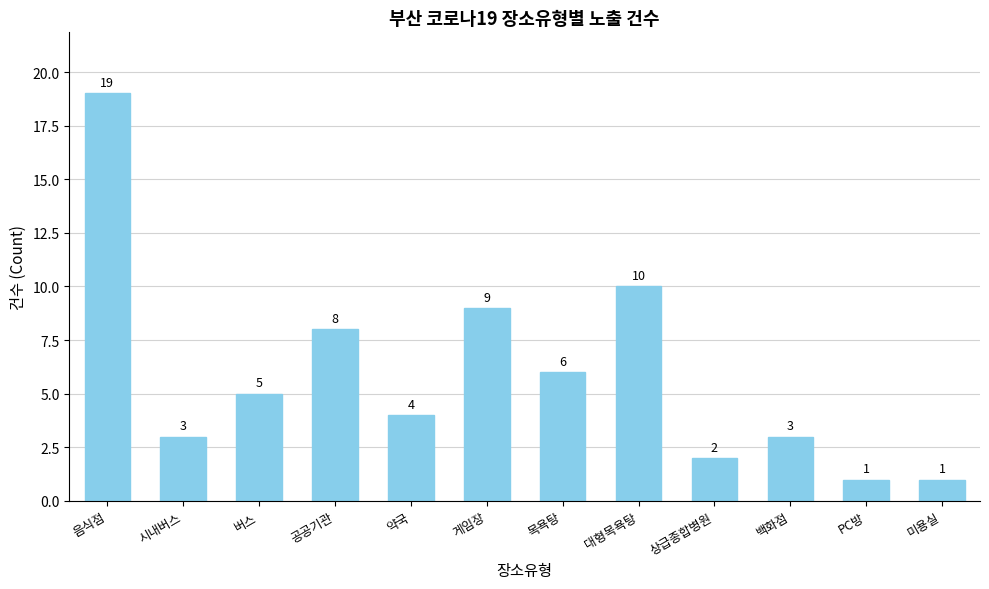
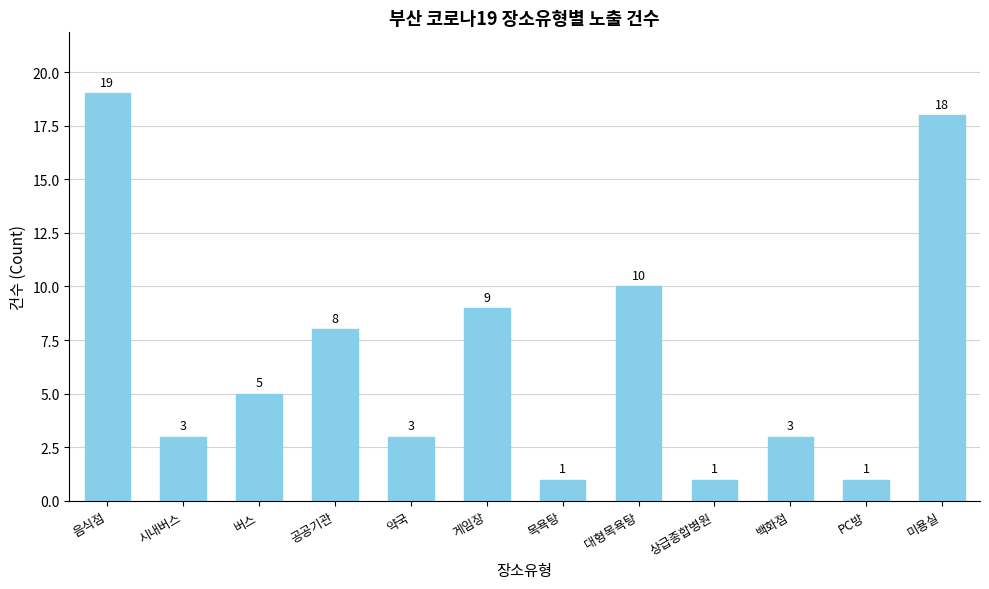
약국: 4 -> 3
목욕탕: 6 -> 1
상급종합병원: 2 -> 1
미용실: 1 -> 18
